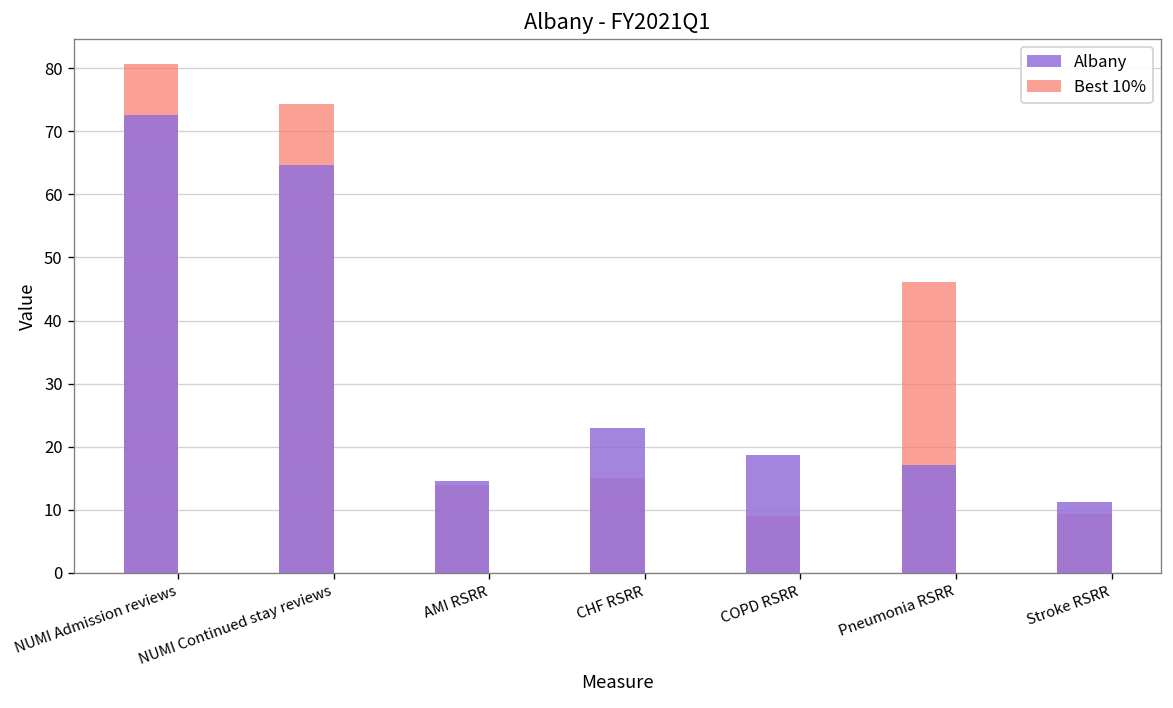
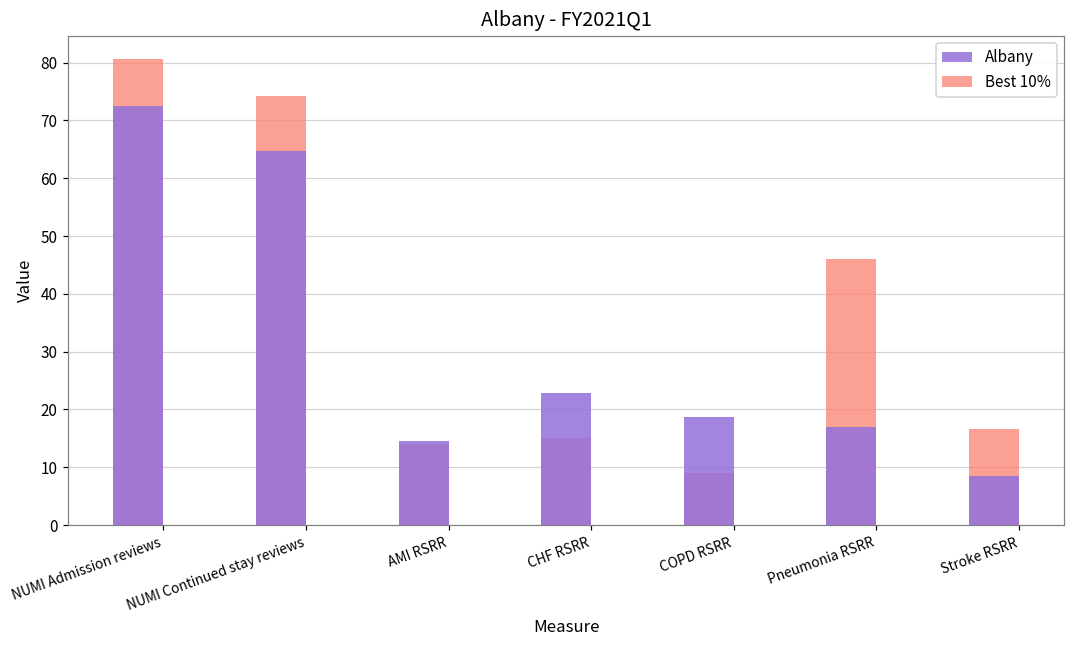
Albany, Stroke RSRR: 11 -> 8
Best 10%, Stroke RSRR: 9 -> 17
